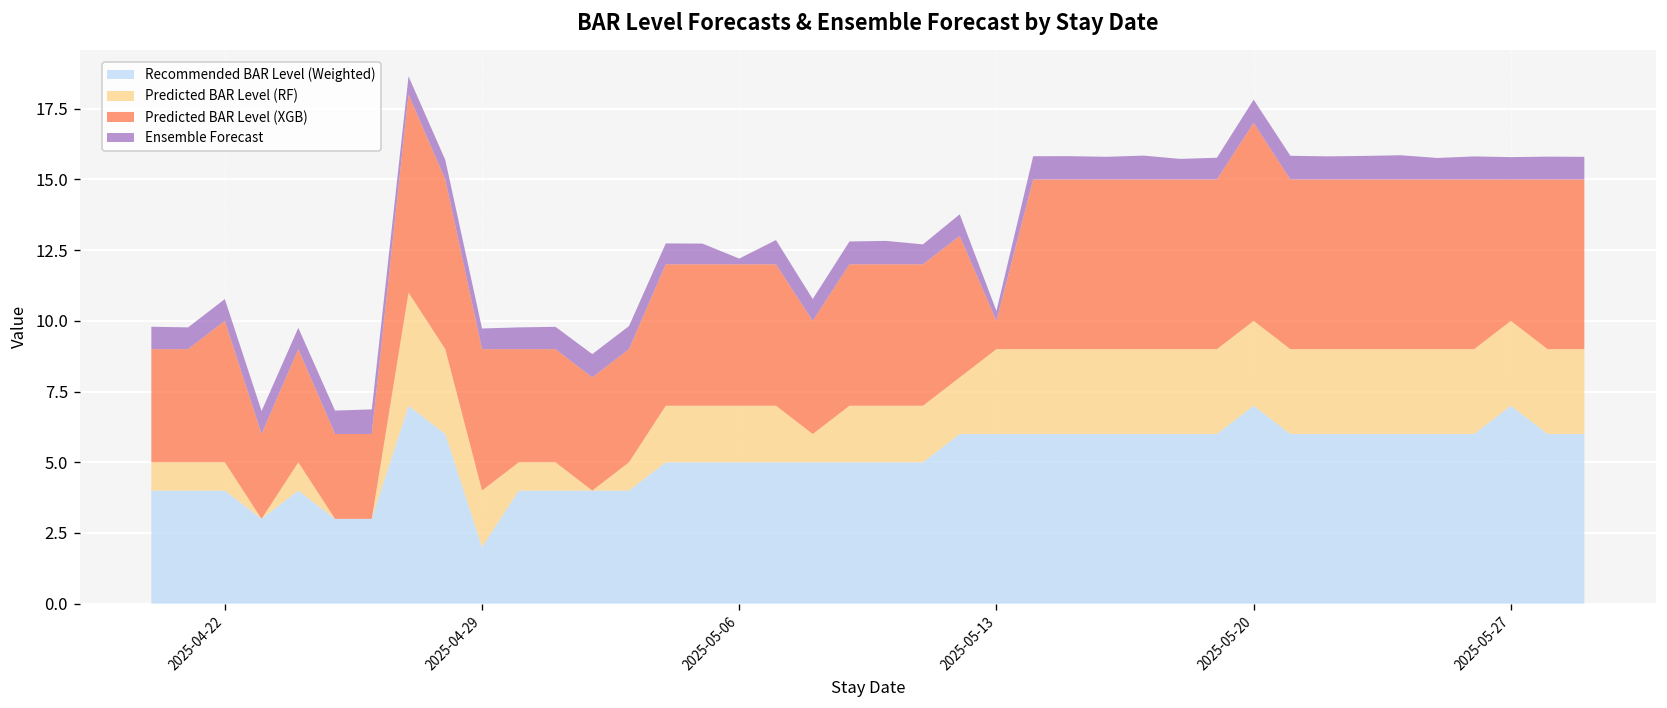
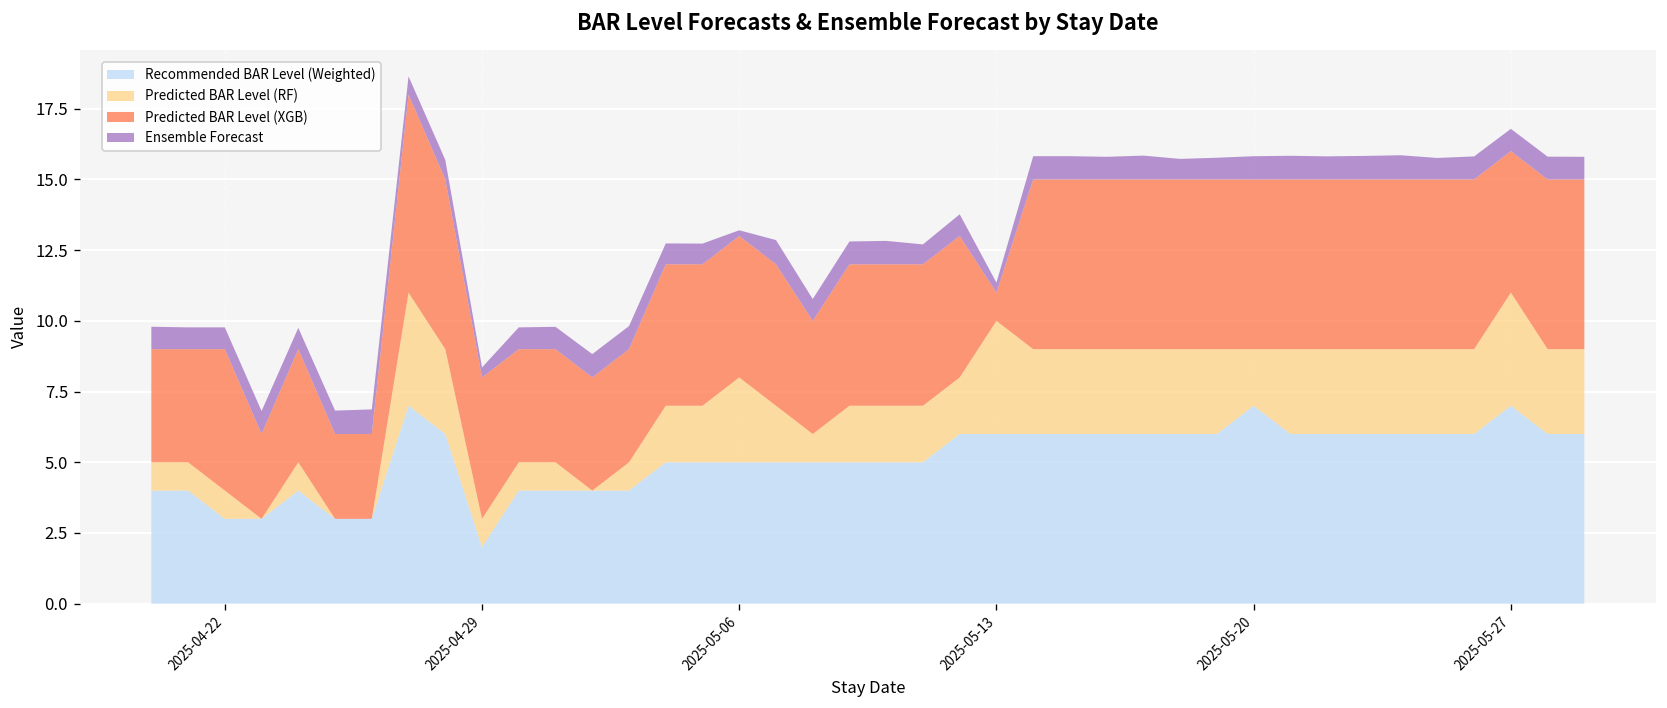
Recommended BAR Level (Weighted), 2025-04-22: 4 -> 3
Predicted BAR Level (RF), 2025-04-29: 2 -> 1
Ensemble Forecast, 2025-04-29: 0.7 -> 0.4
Predicted BAR Level (RF), 2025-05-06: 2 -> 3
Predicted BAR Level (RF), 2025-05-13: 3 -> 4
Predicted BAR Level (RF), 2025-05-20: 3 -> 2
Predicted BAR Level (XGB), 2025-05-20: 7 -> 6
Predicted BAR Level (RF), 2025-05-27: 3 -> 4
